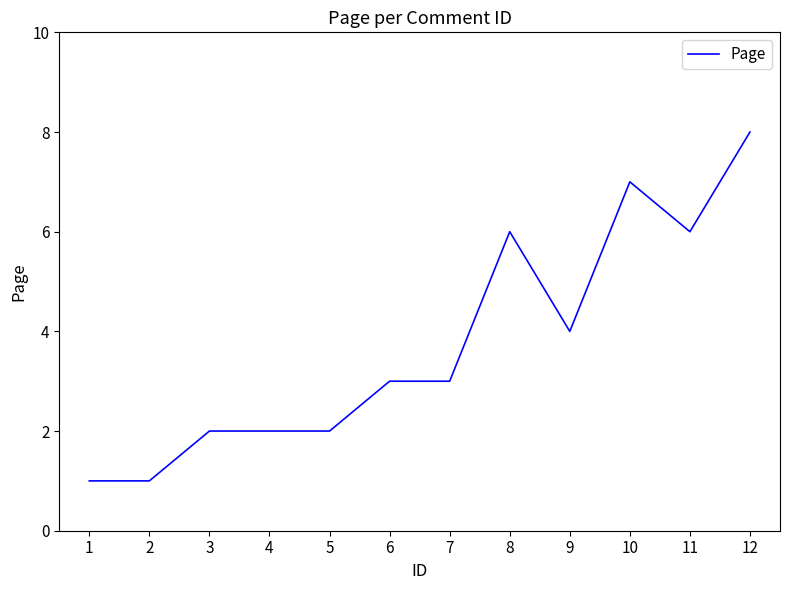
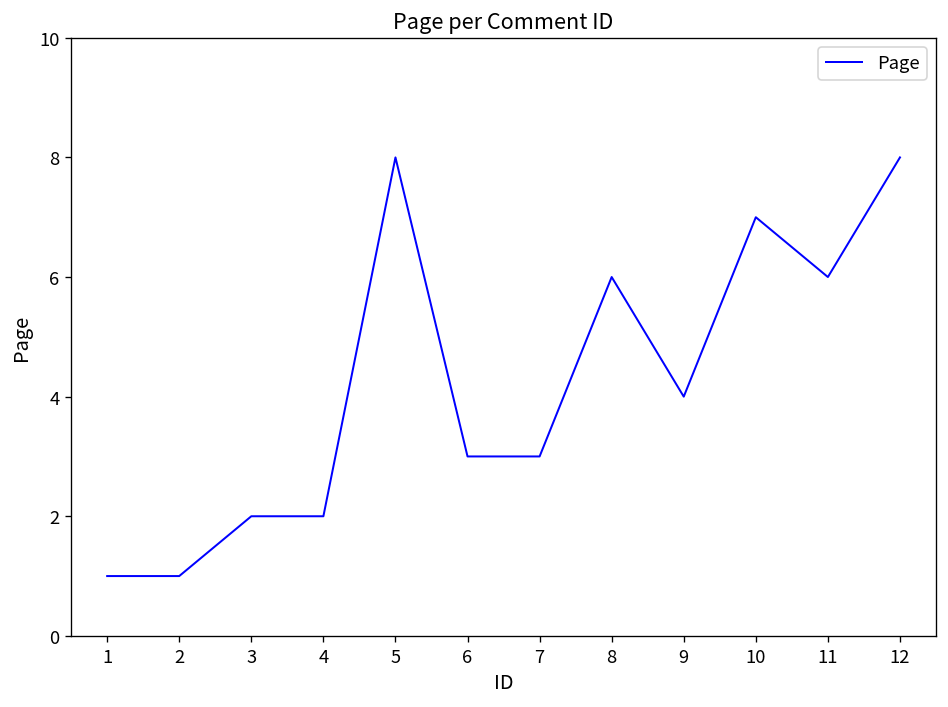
5: 2 -> 8
